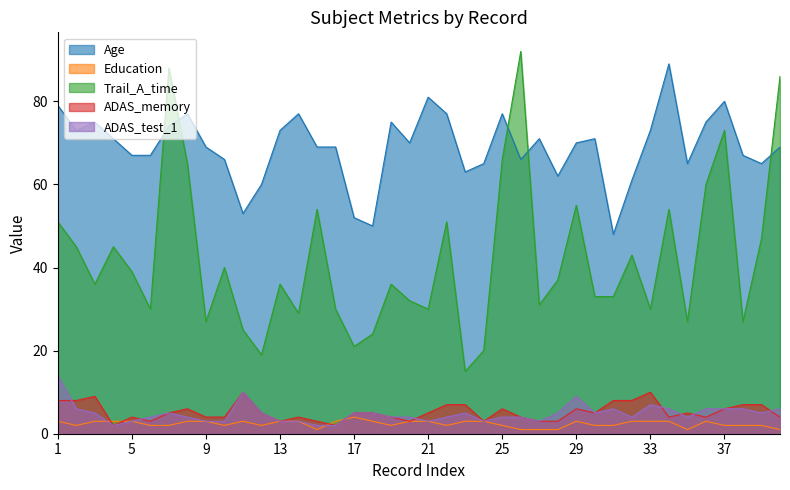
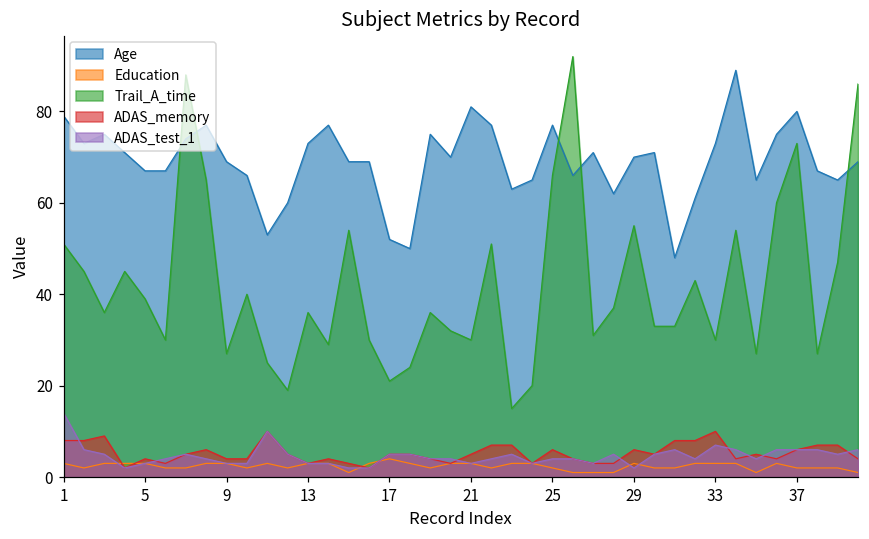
ADAS_test_1, 29: 9 -> 2
